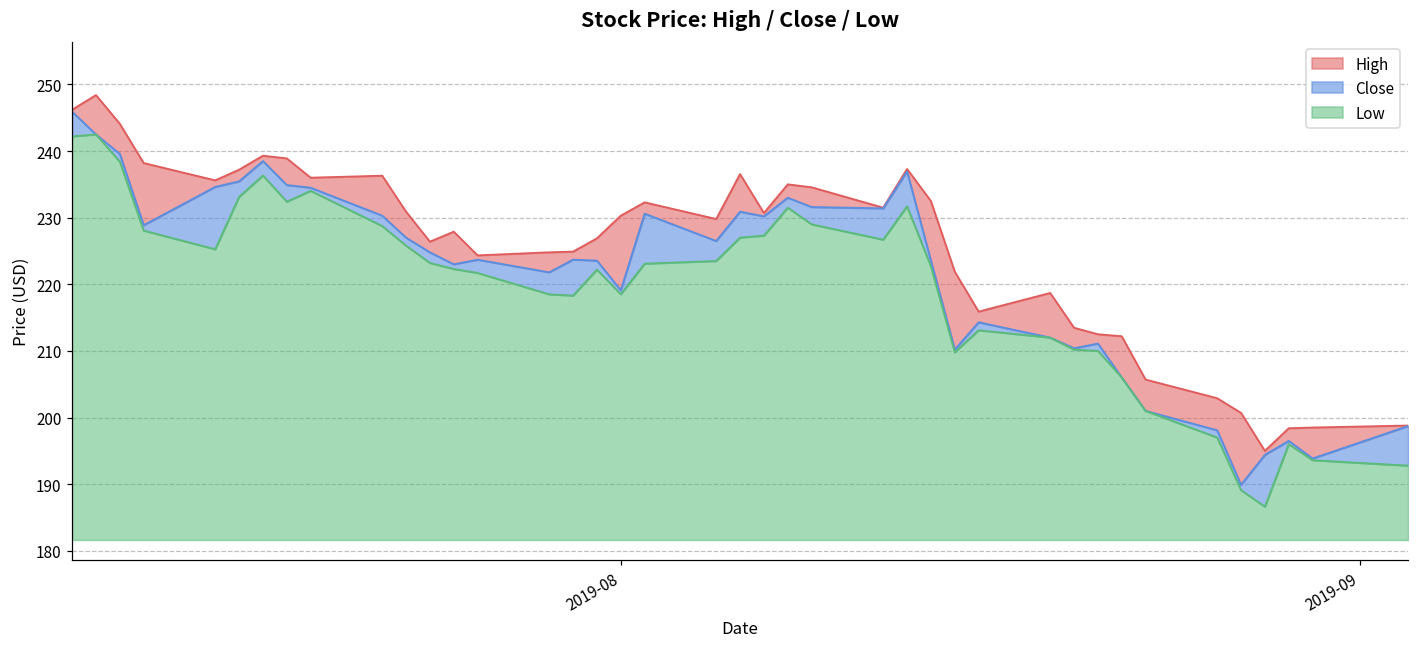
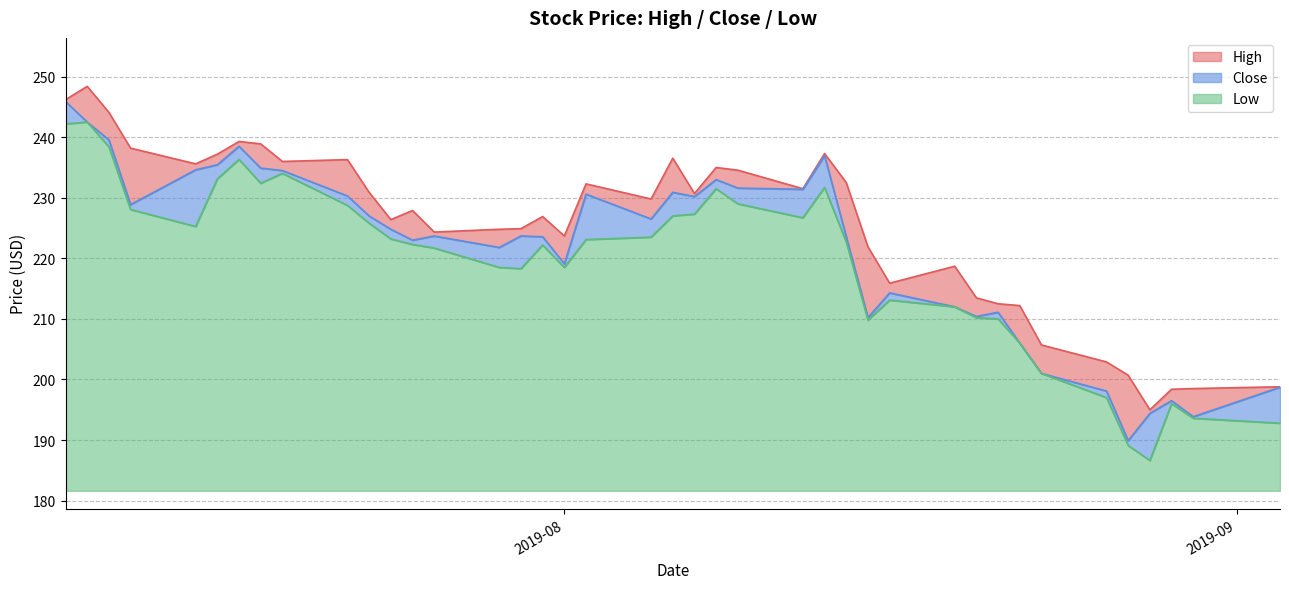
High, 2019-08: 230 -> 224
